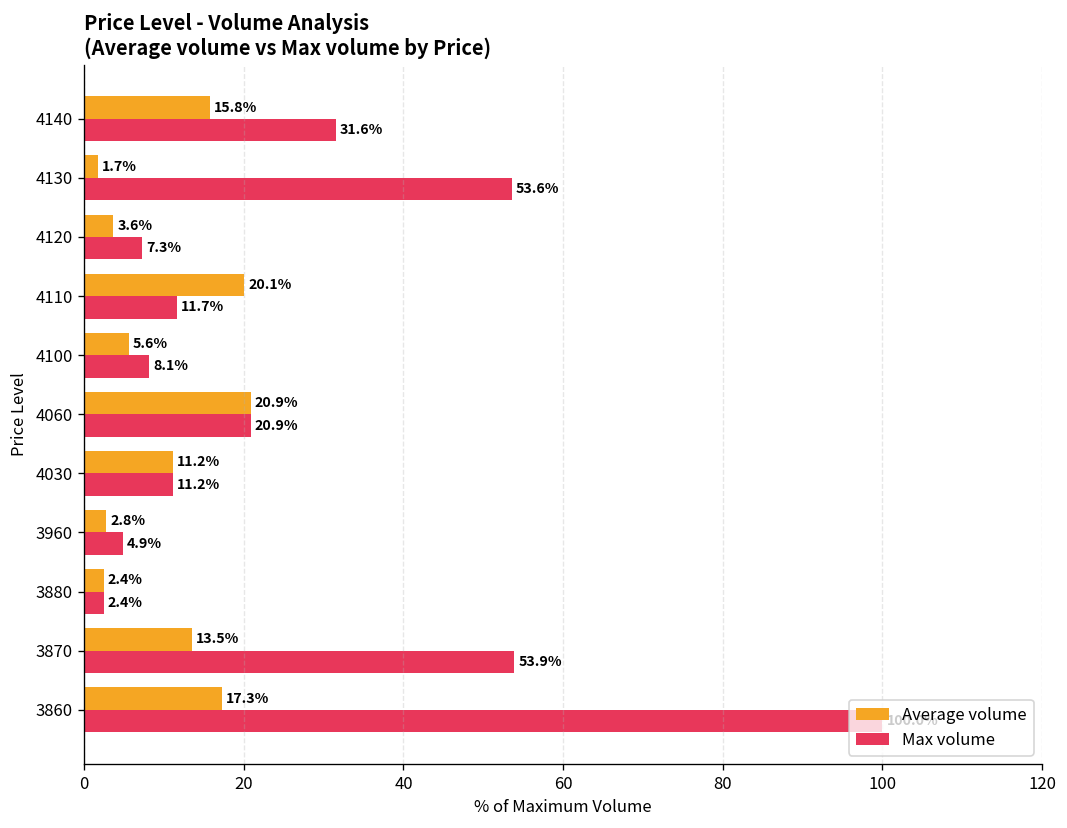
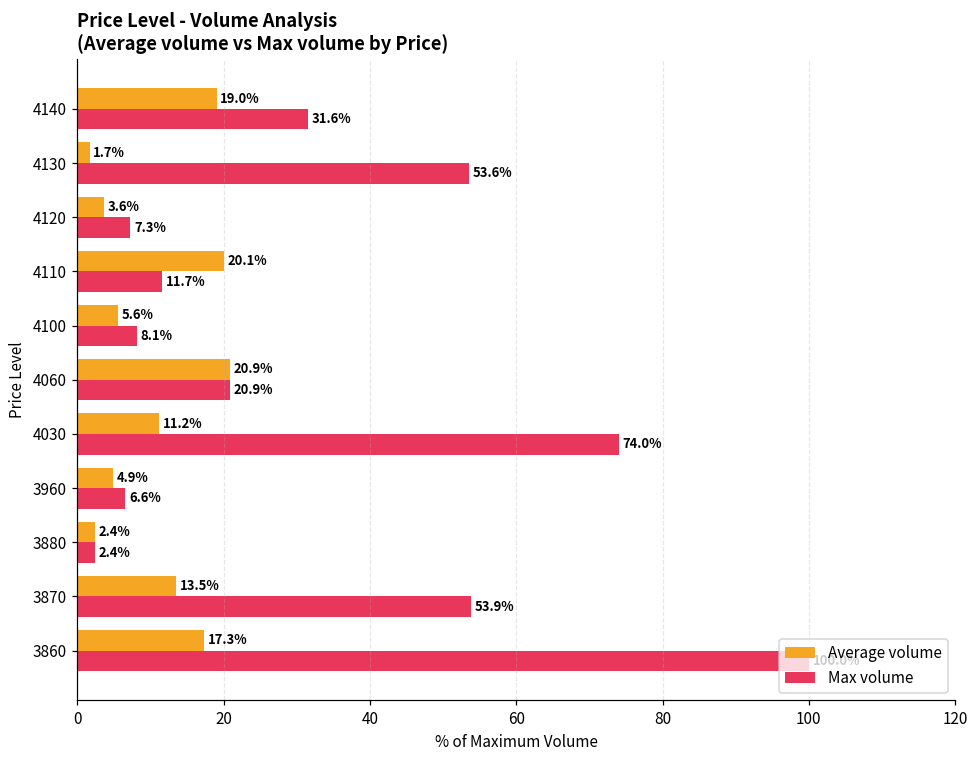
Average volume, 4140: 15.8% -> 19.0%
Max volume, 4030: 11.2% -> 74.0%
Average volume, 3960: 2.8% -> 4.9%
Max volume, 3960: 4.9% -> 6.6%
